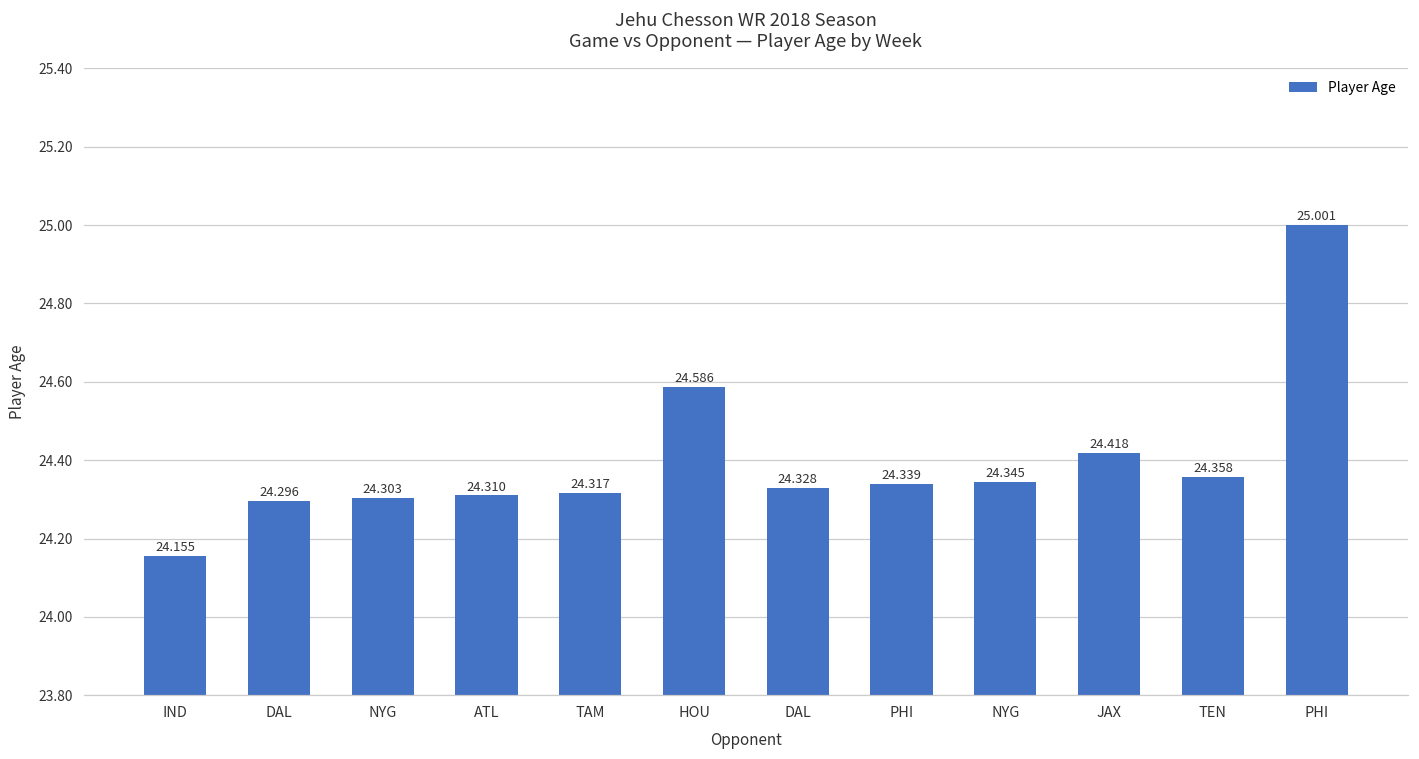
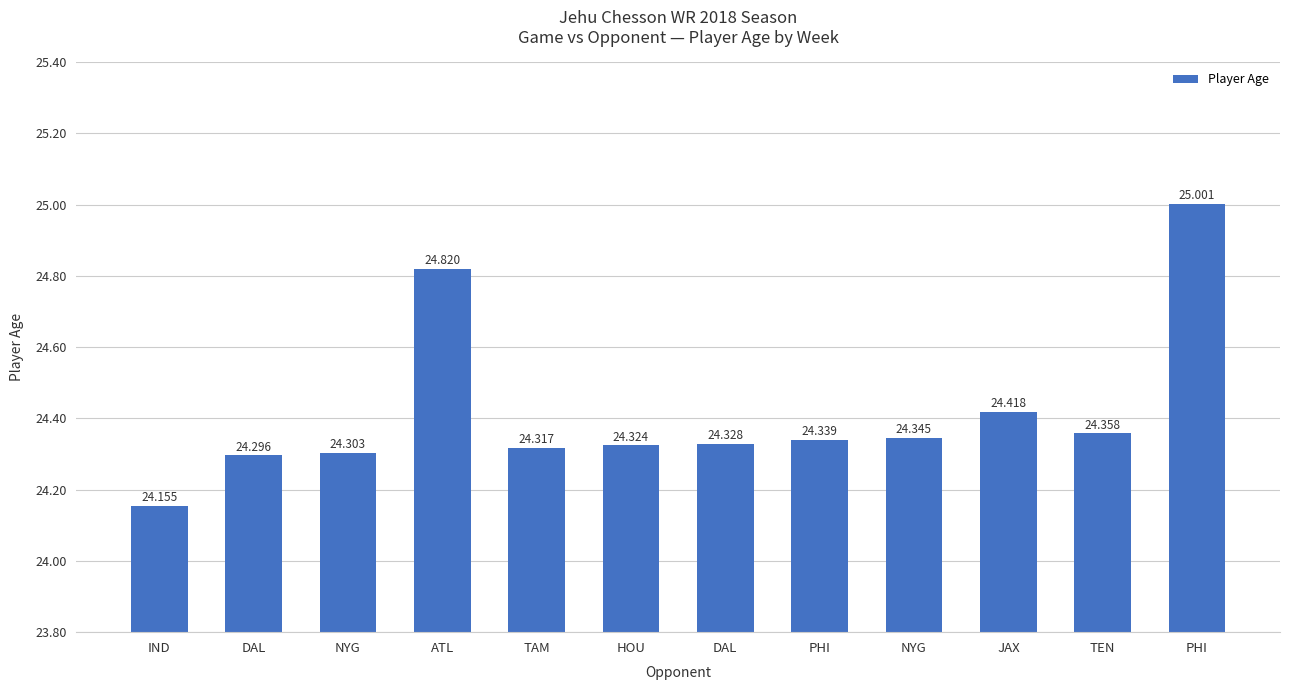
ATL: 24.310 -> 24.820
HOU: 24.586 -> 24.324
